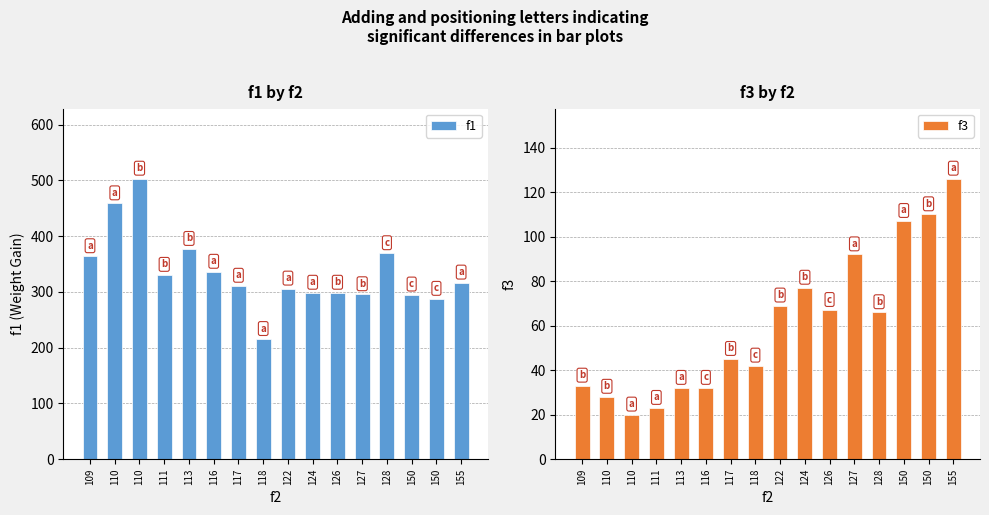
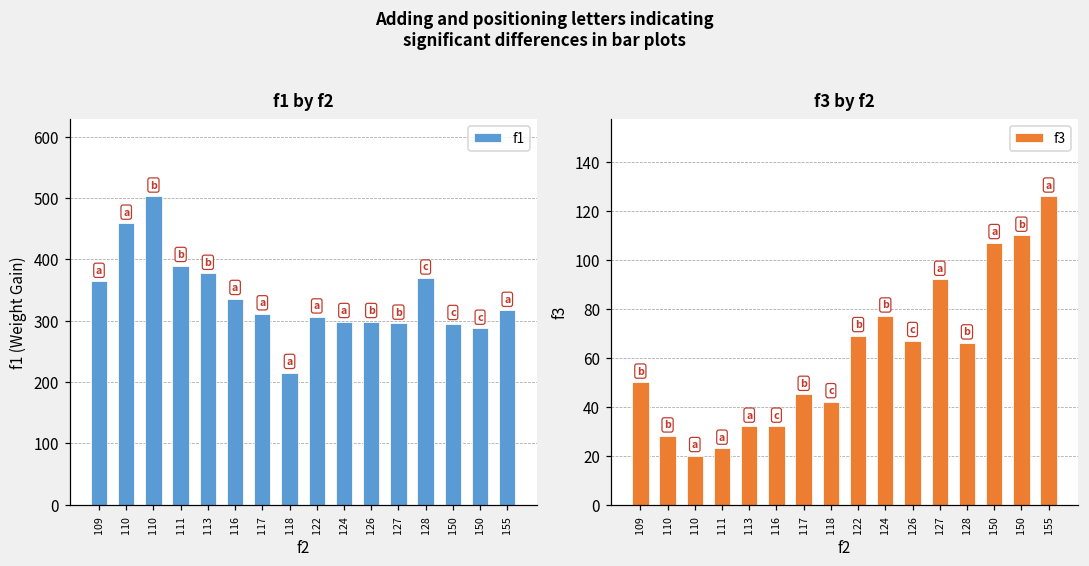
f1 by f2, 111: 330 -> 390
f3 by f2, 109: 33 -> 50
